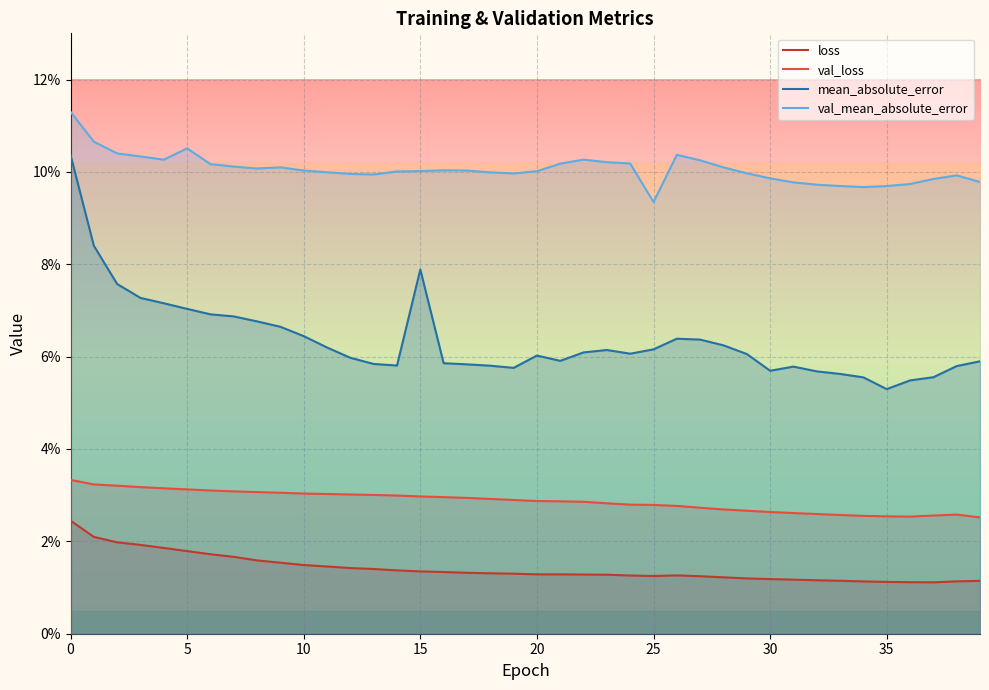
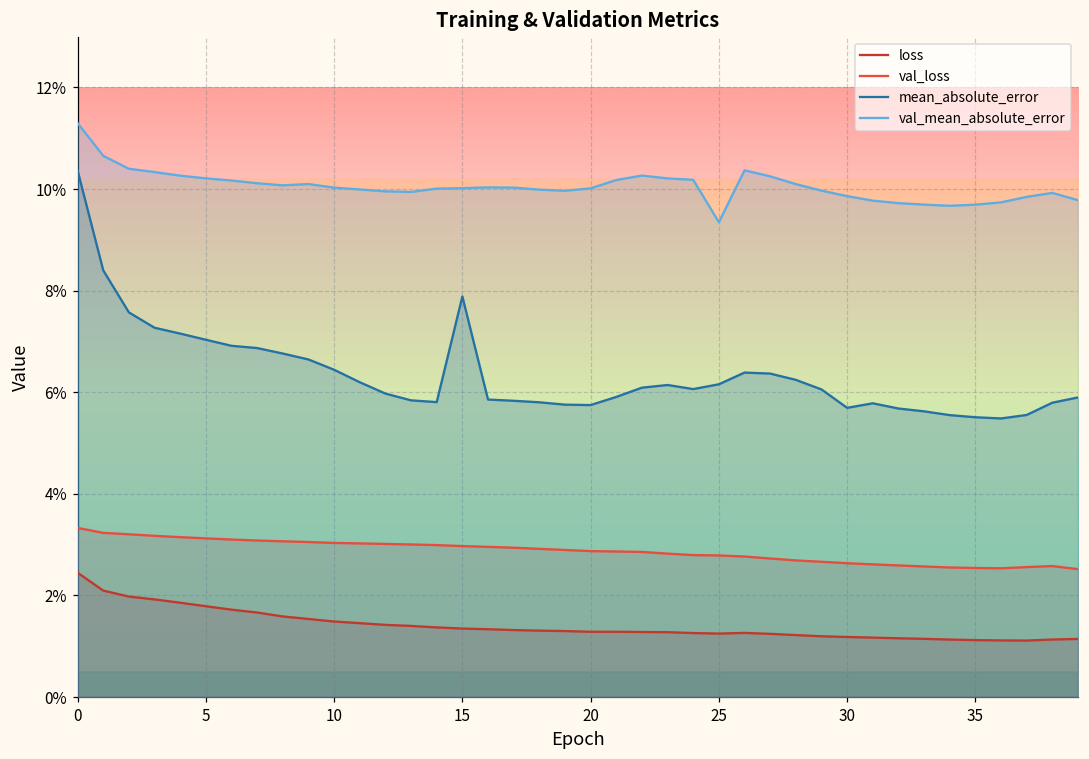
val_mean_absolute_error, 5: 10.5% -> 10.2%
mean_absolute_error, 20: 6.0% -> 5.7%
mean_absolute_error, 35: 5.3% -> 5.5%
